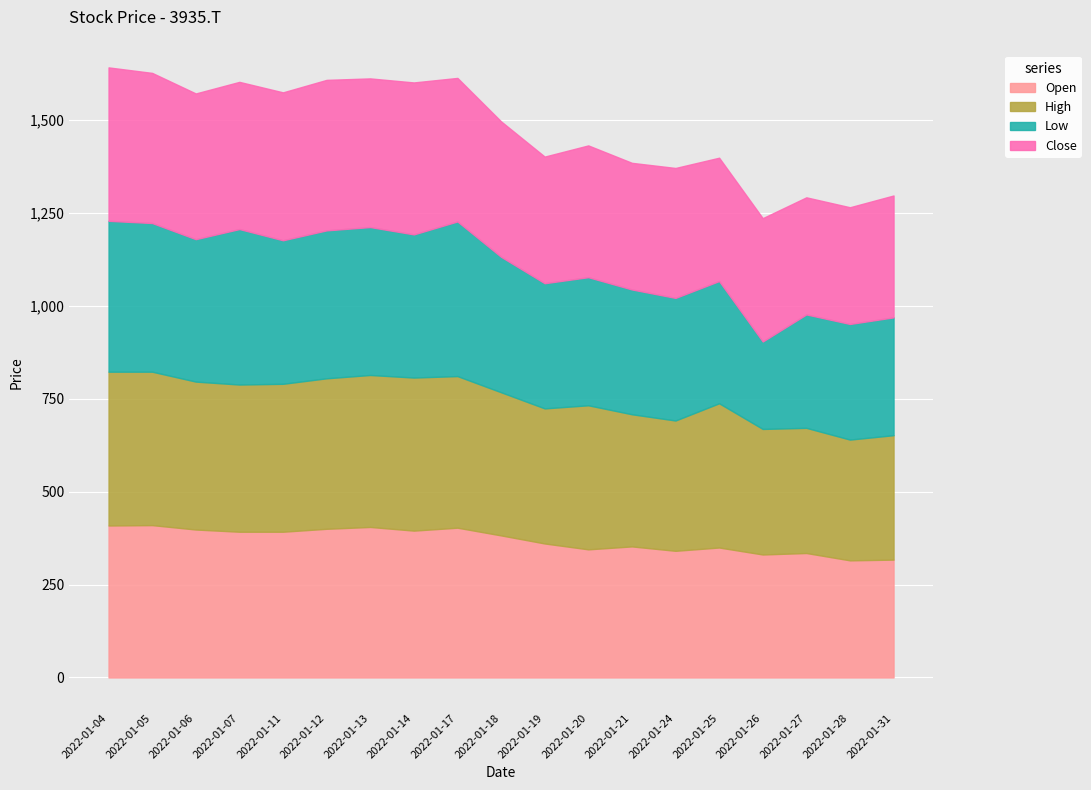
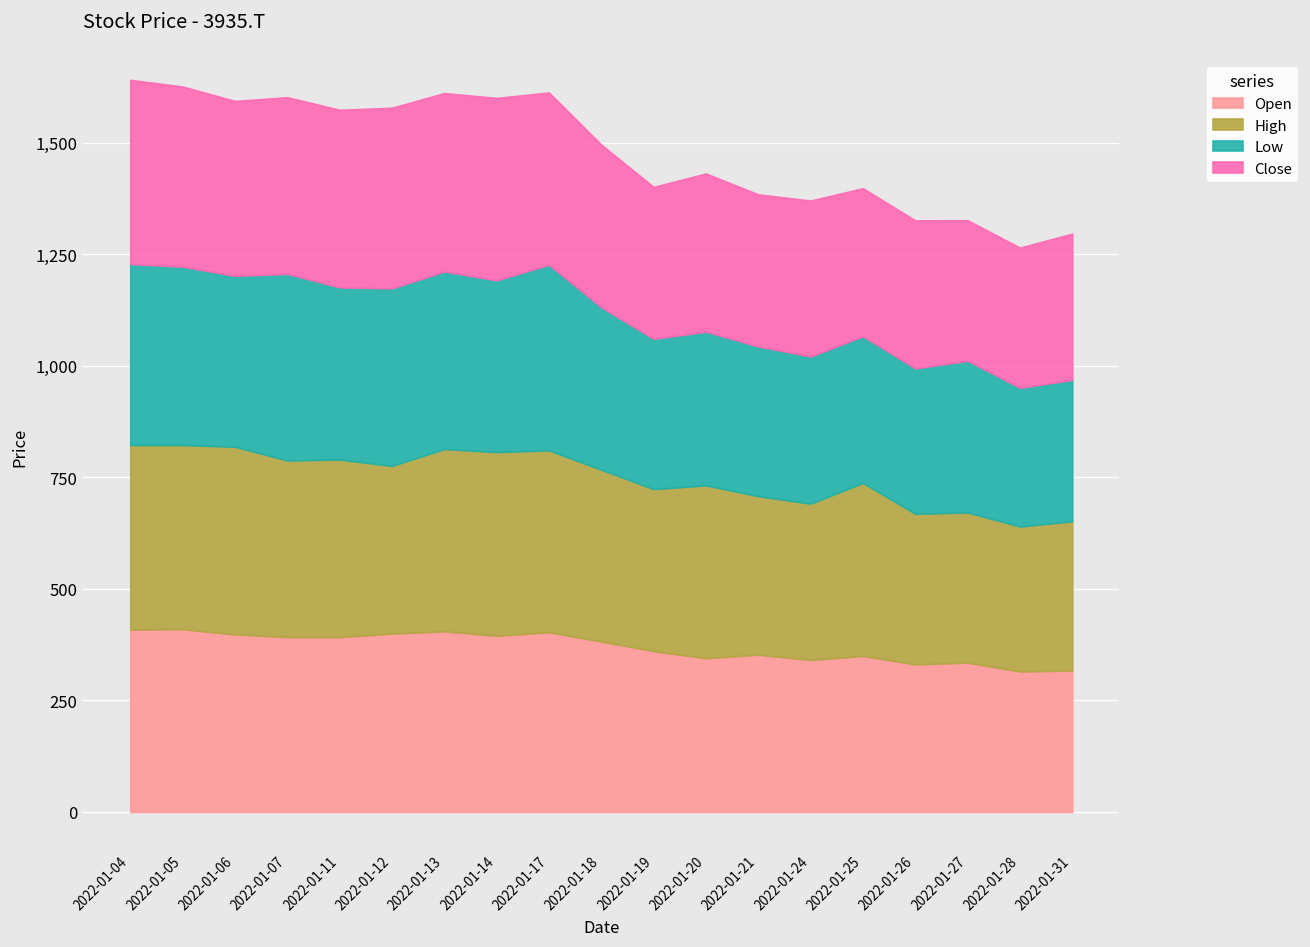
High, 2022-01-06: 400 -> 420
High, 2022-01-12: 400 -> 380
Low, 2022-01-26: 240 -> 330
Low, 2022-01-27: 310 -> 340
